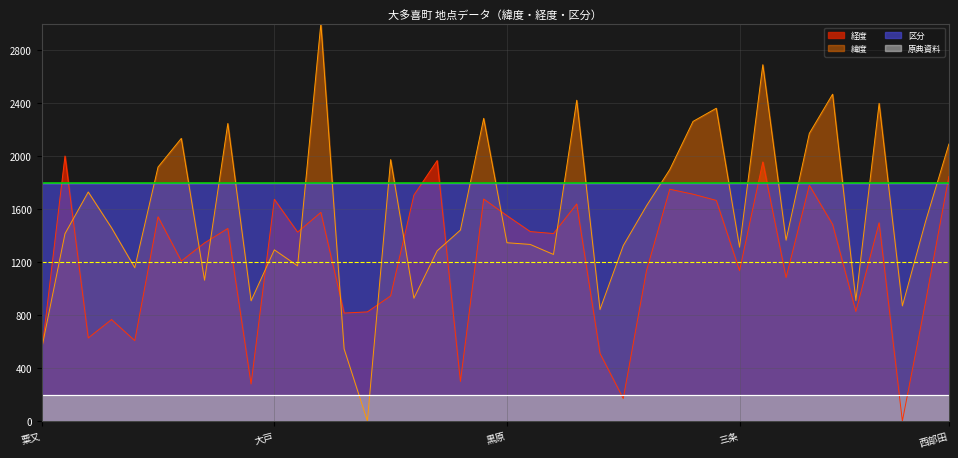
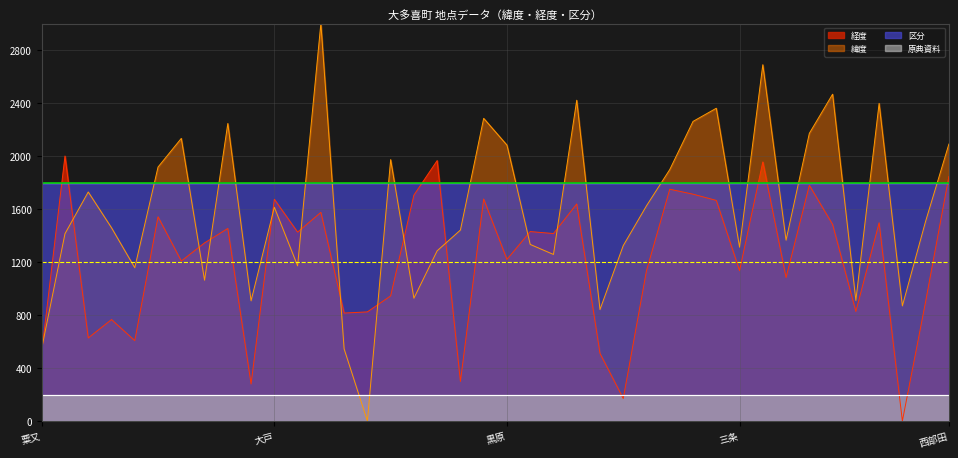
緯度, 大戸: 1290 -> 1610
経度, 黒原: 1550 -> 1220
緯度, 黒原: 1350 -> 2080
